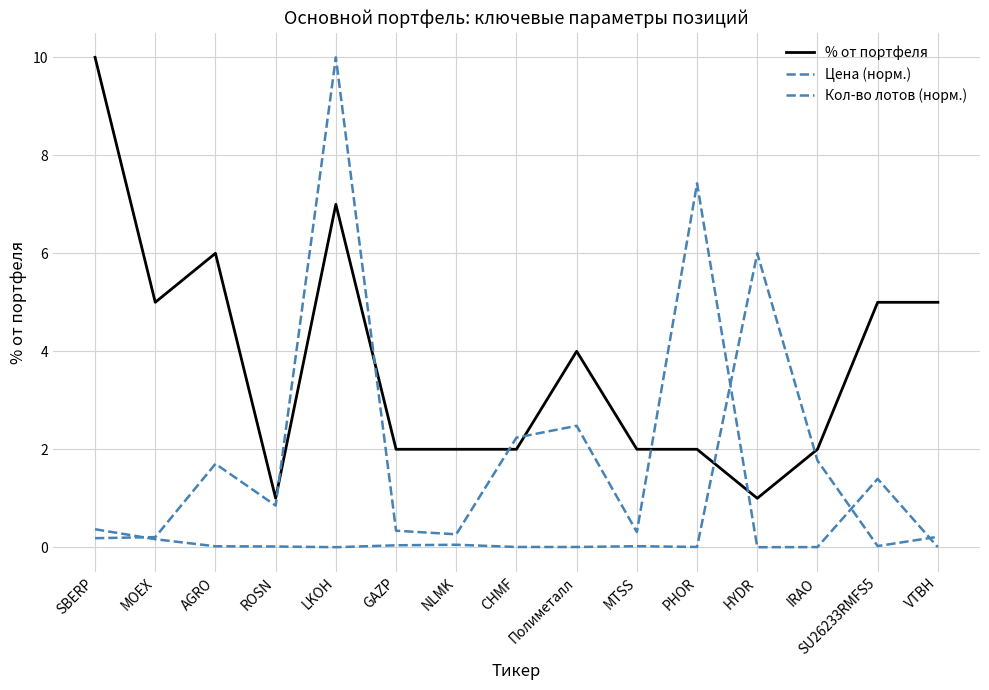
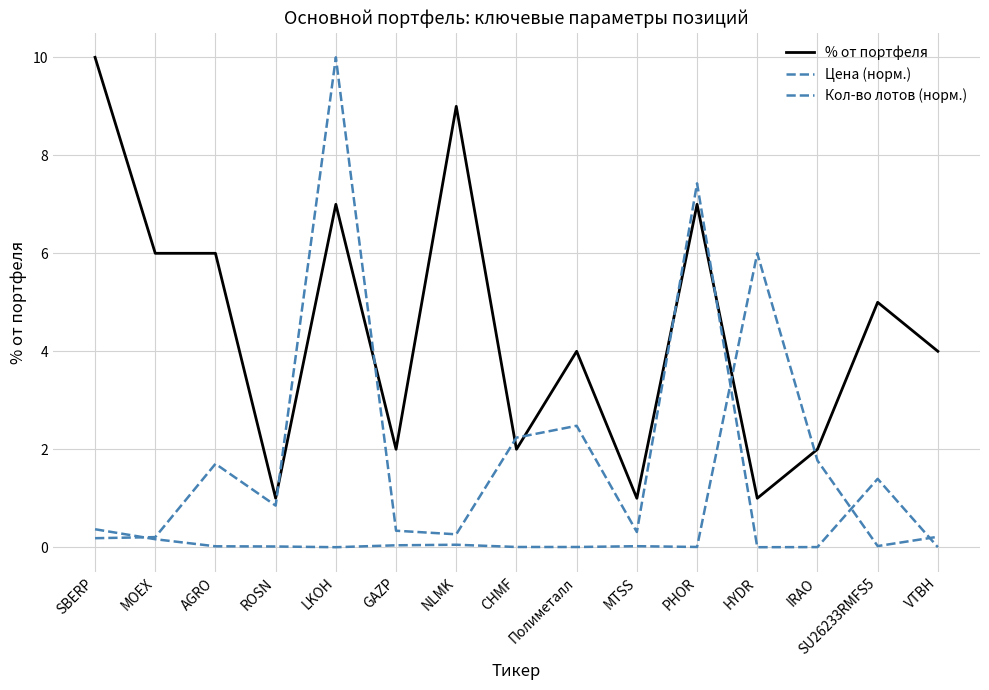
% от портфеля, MOEX: 5 -> 6
% от портфеля, NLMK: 2 -> 9
% от портфеля, MTSS: 2 -> 1
% от портфеля, PHOR: 2 -> 7
% от портфеля, VTBH: 5 -> 4
